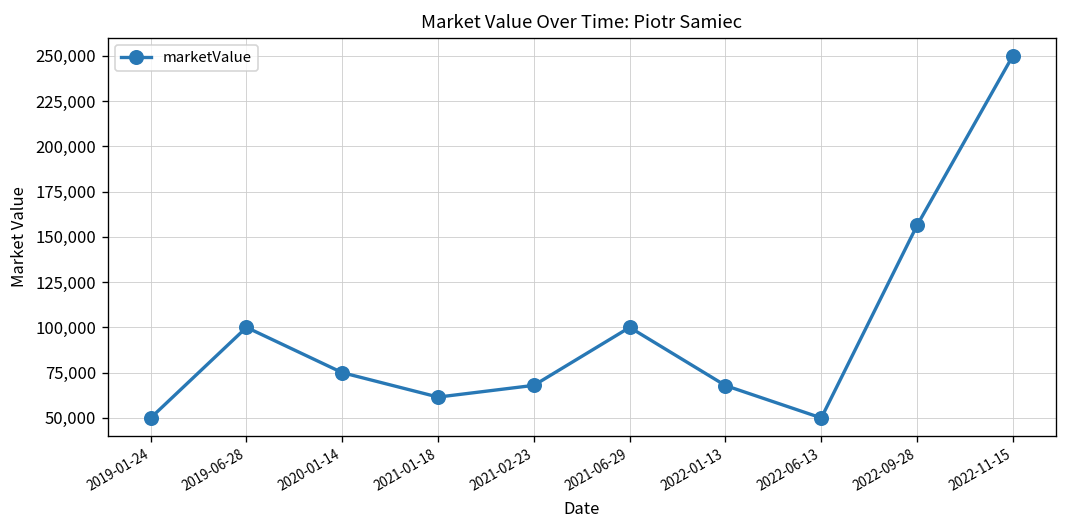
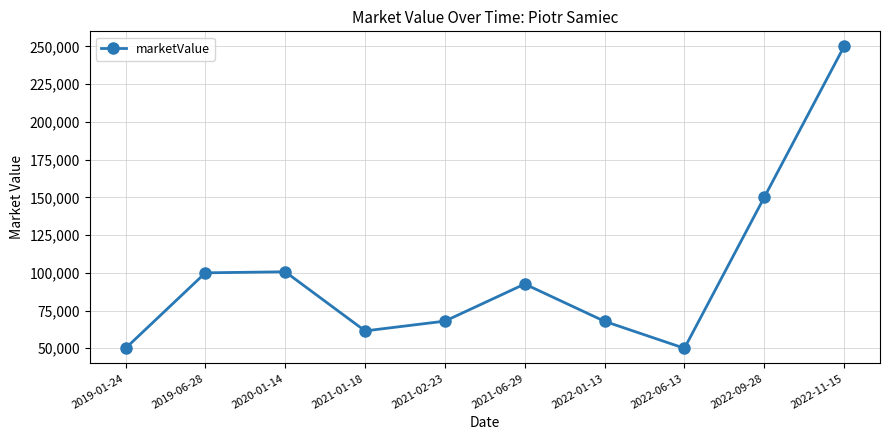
2020-01-14: 75,000 -> 101,000
2021-06-29: 100,000 -> 93,000
2022-09-28: 156,000 -> 150,000
